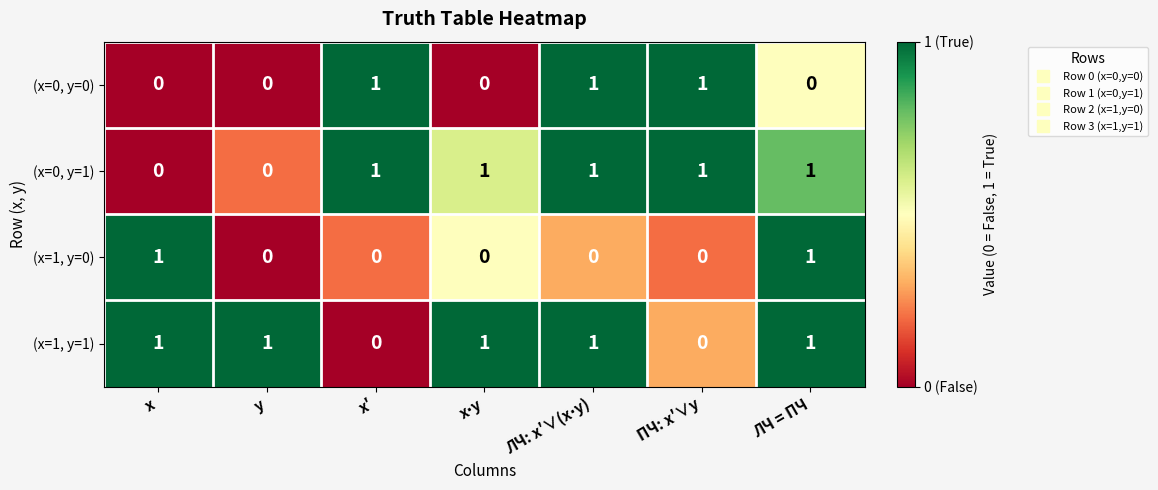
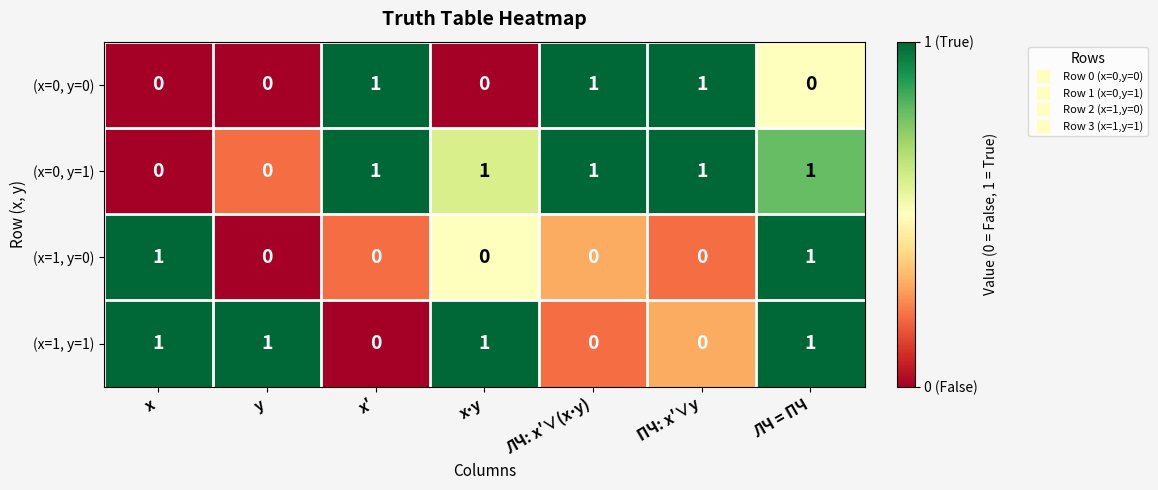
(x=1, y=1), ЛЧ: x′∨(x⋅y): 1 -> 0
